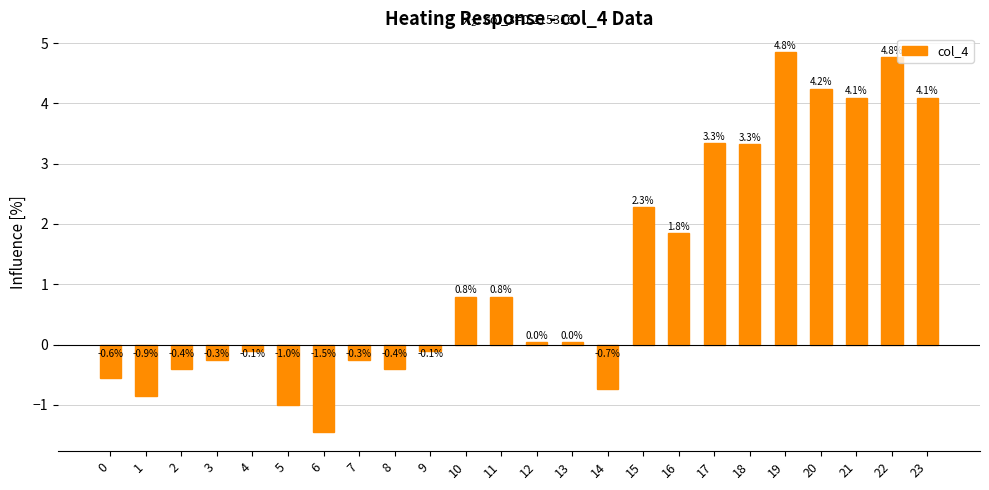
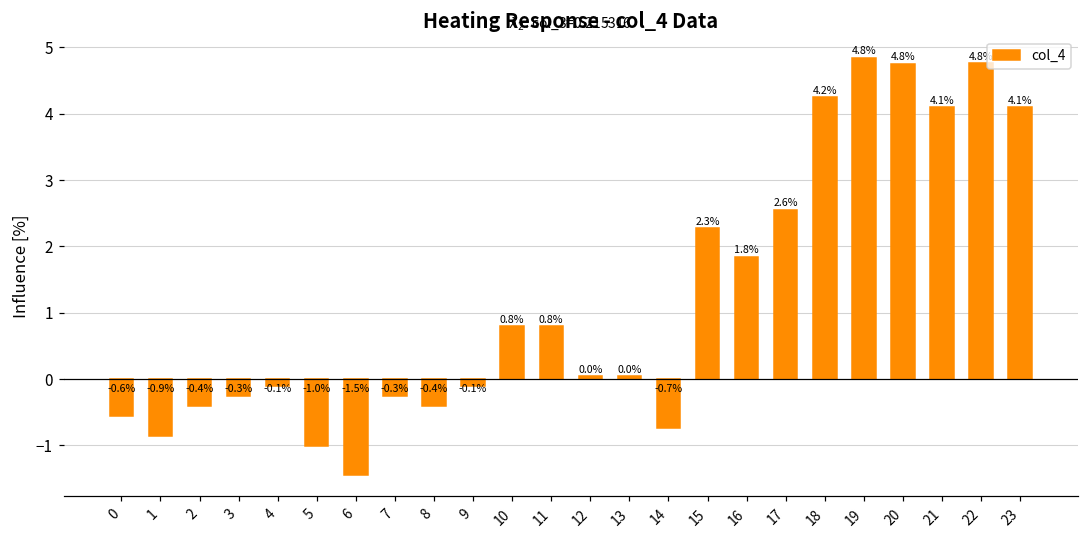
17: 3.3% -> 2.6%
18: 3.3% -> 4.2%
20: 4.2% -> 4.8%
